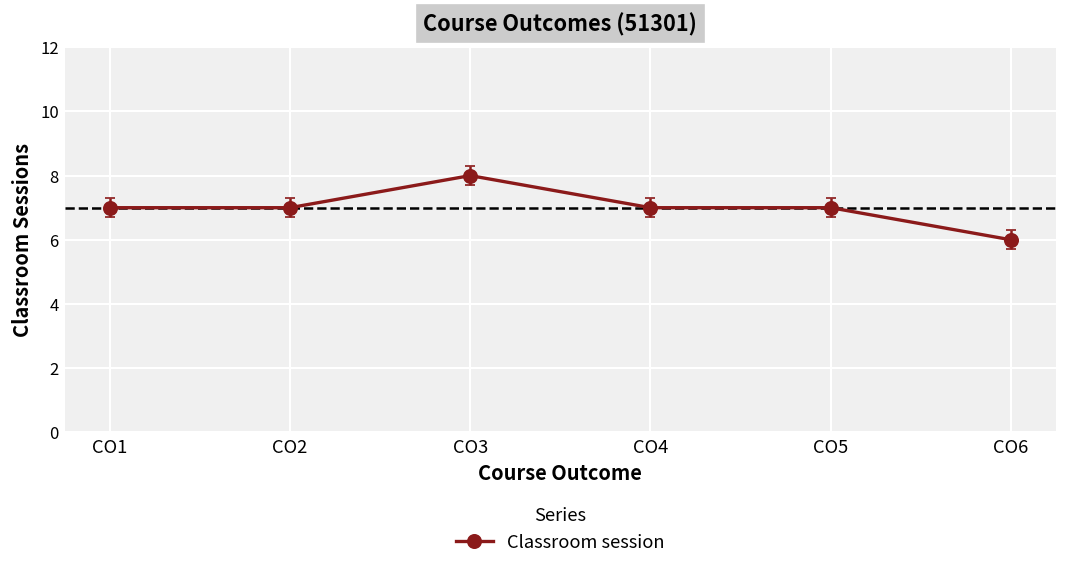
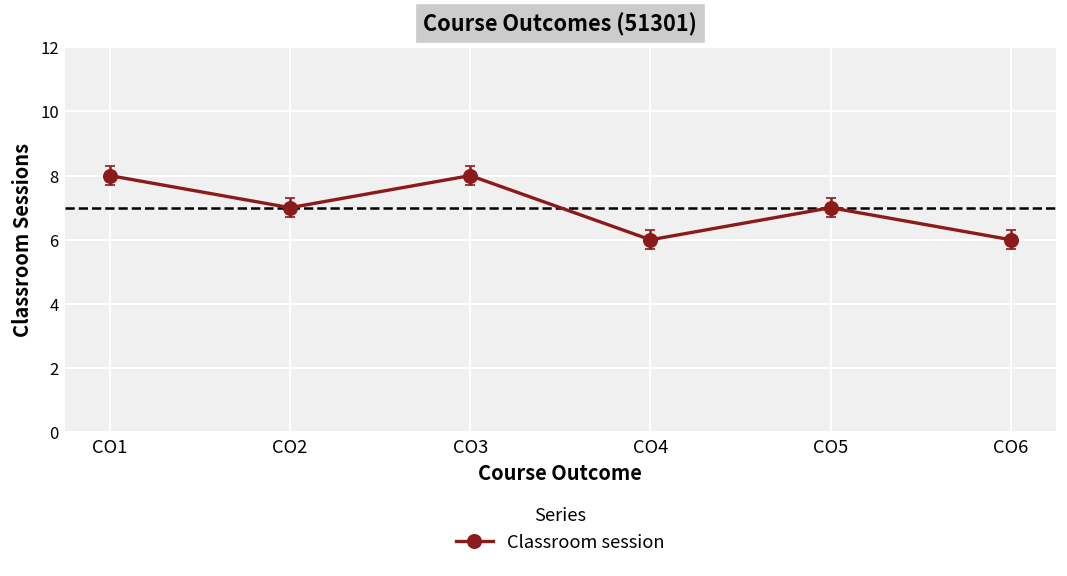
Classroom session, CO1: 7 -> 8
Classroom session, CO4: 7 -> 6
